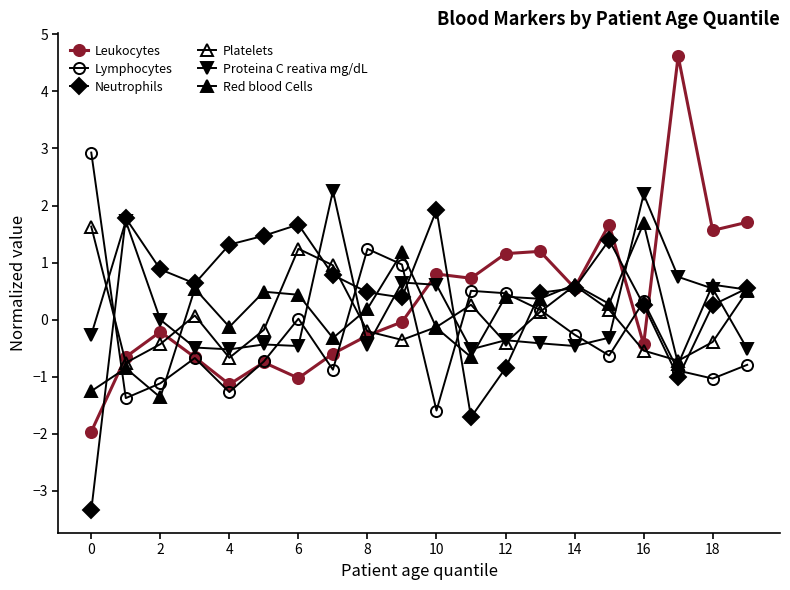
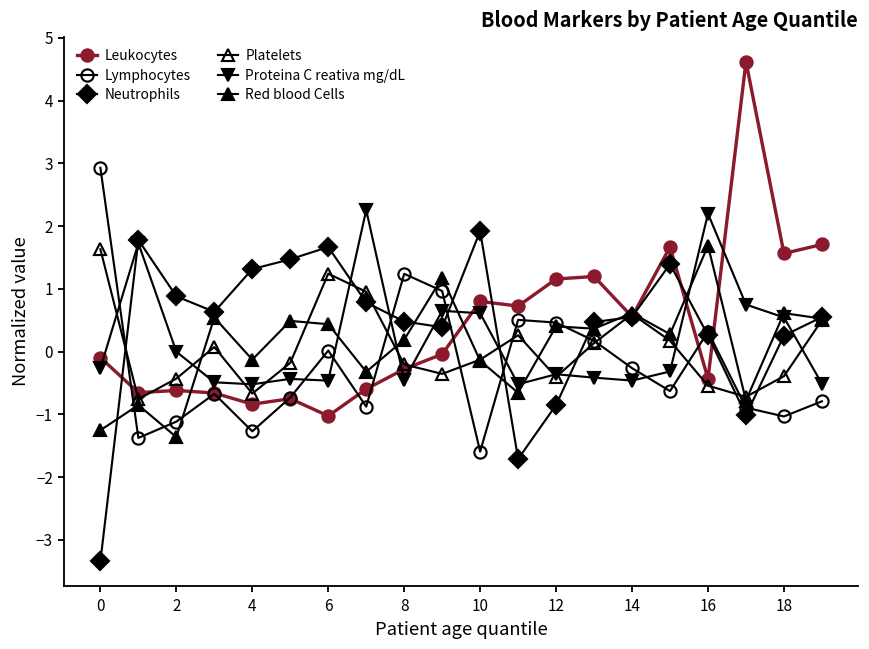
Leukocytes, 0: -2.0 -> -0.1
Leukocytes, 2: -0.2 -> -0.6
Leukocytes, 4: -1.1 -> -0.8
